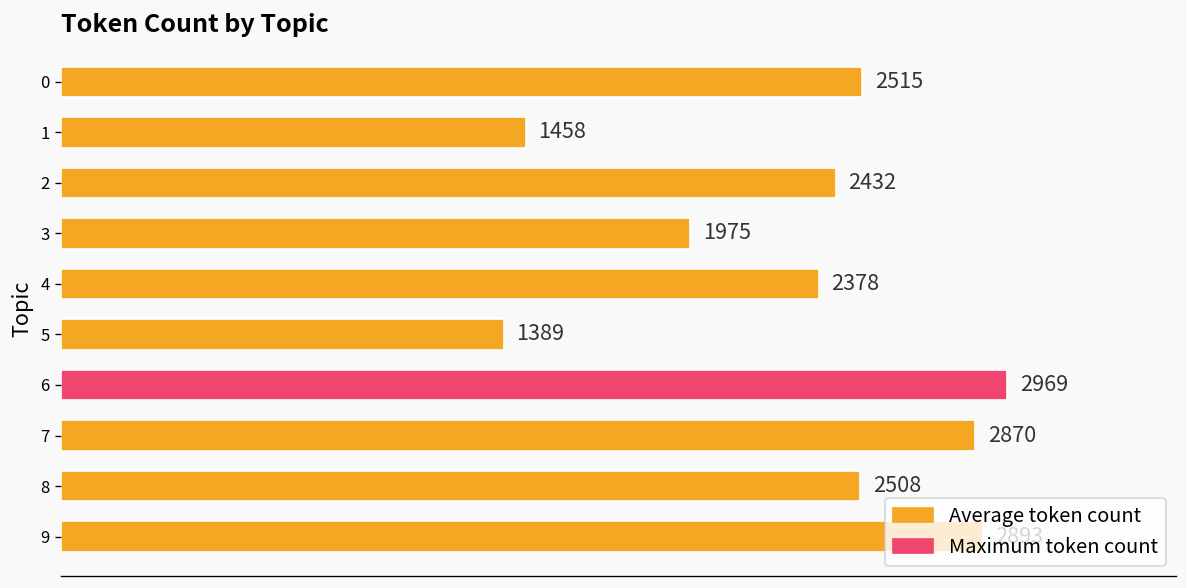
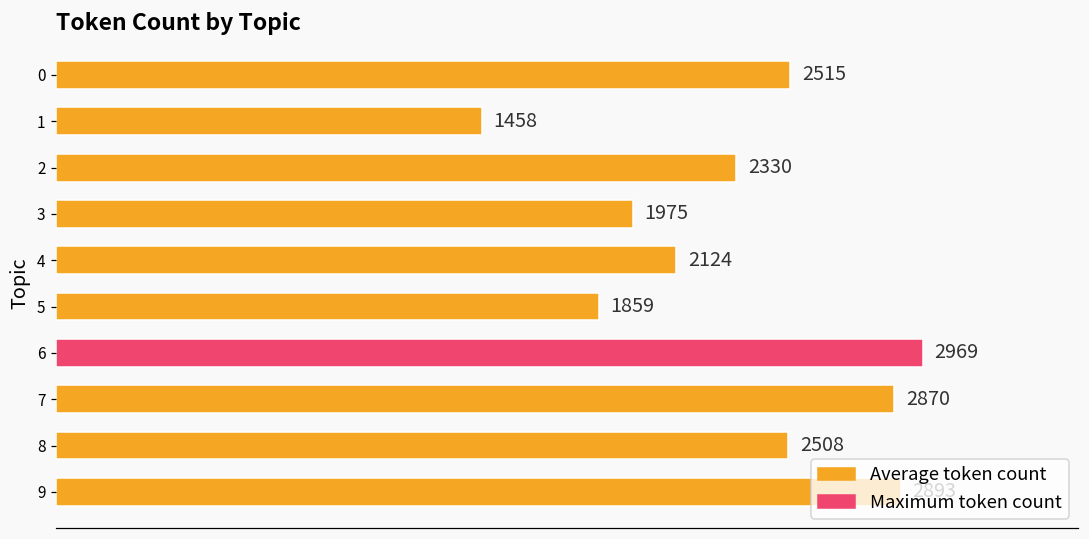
2: 2432 -> 2330
4: 2378 -> 2124
5: 1389 -> 1859
